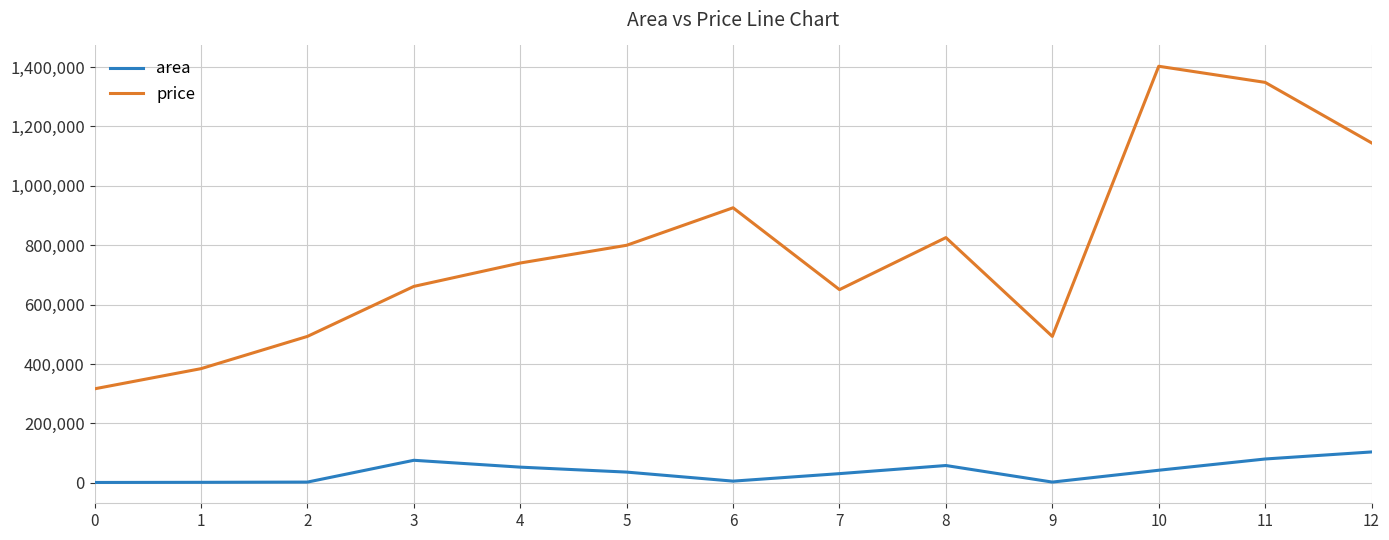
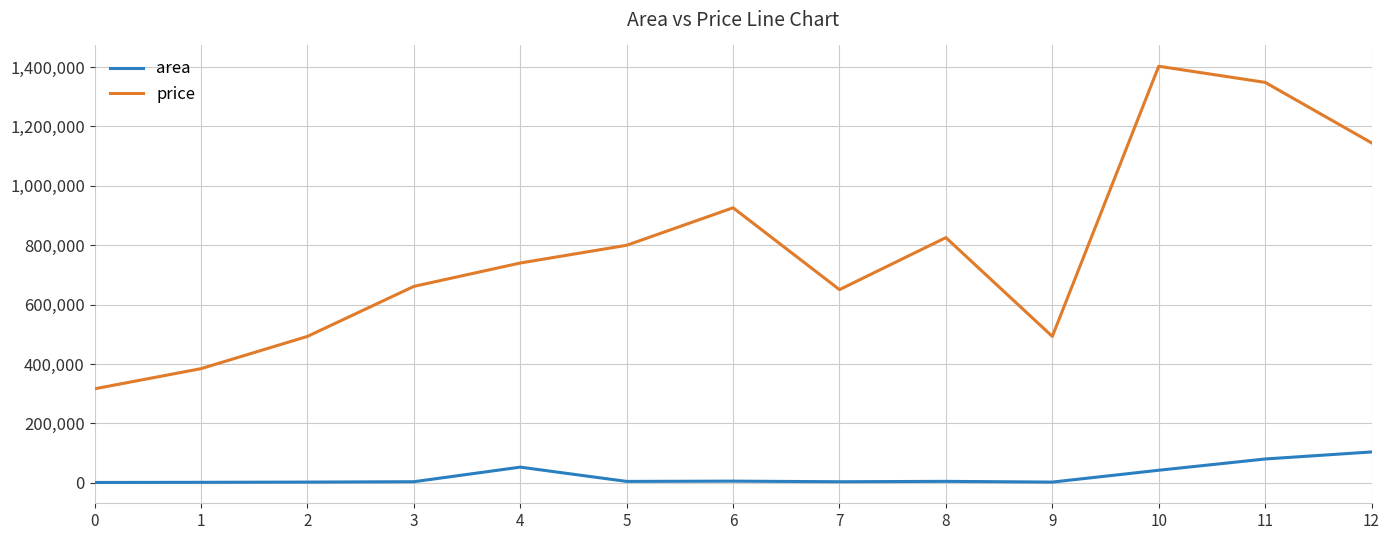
area, 3: 80,000 -> 0
area, 5: 40,000 -> 0
area, 7: 30,000 -> 0
area, 8: 60,000 -> 0
